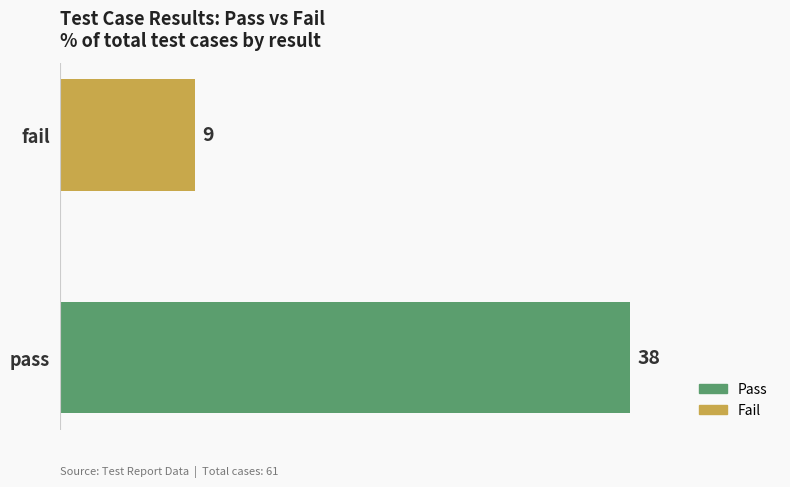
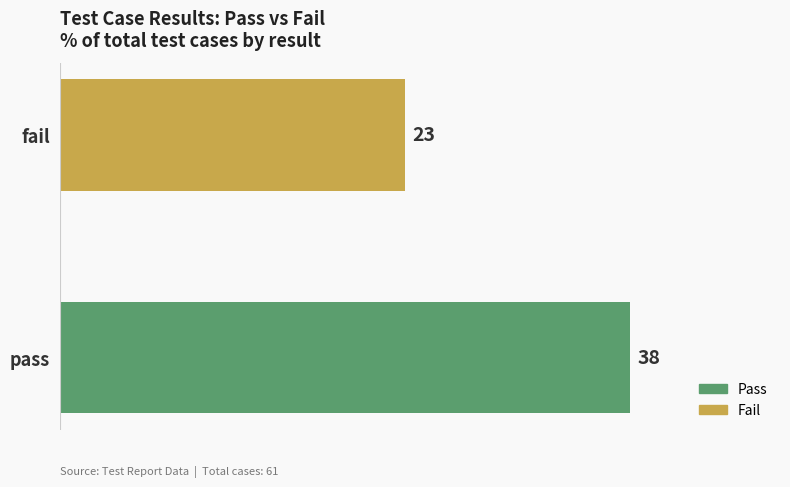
fail: 9 -> 23
